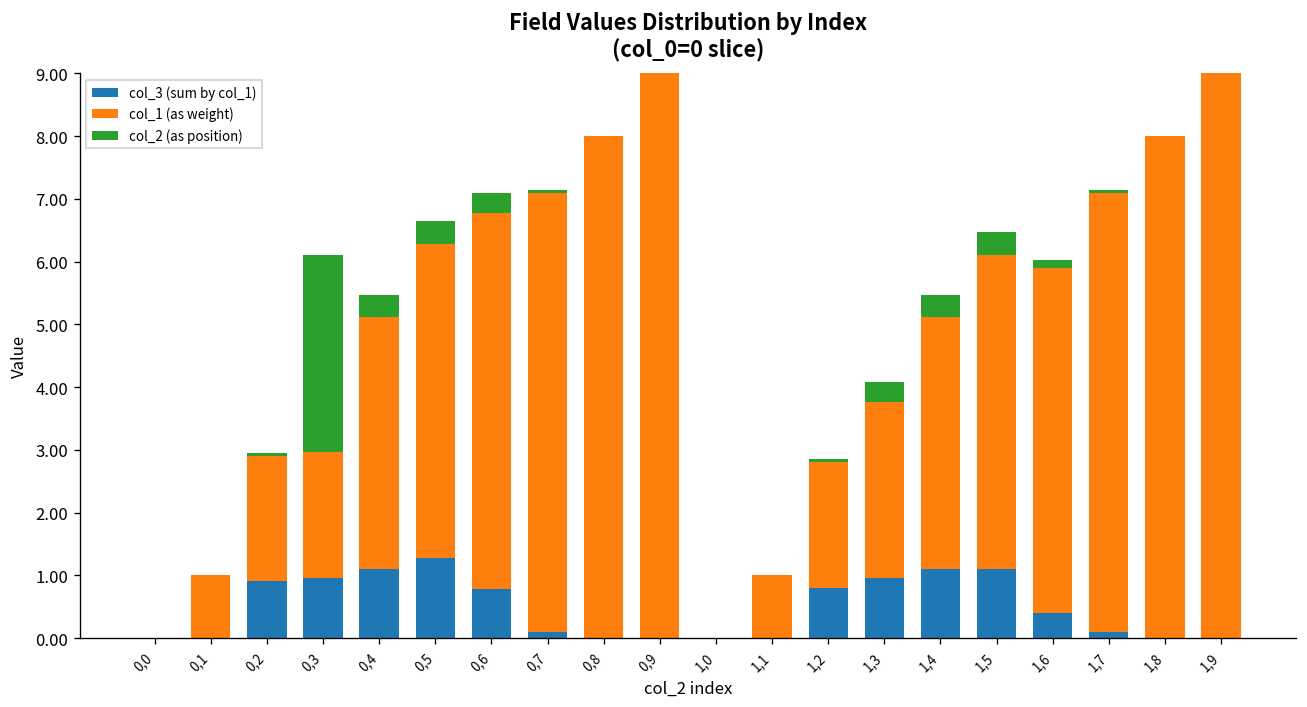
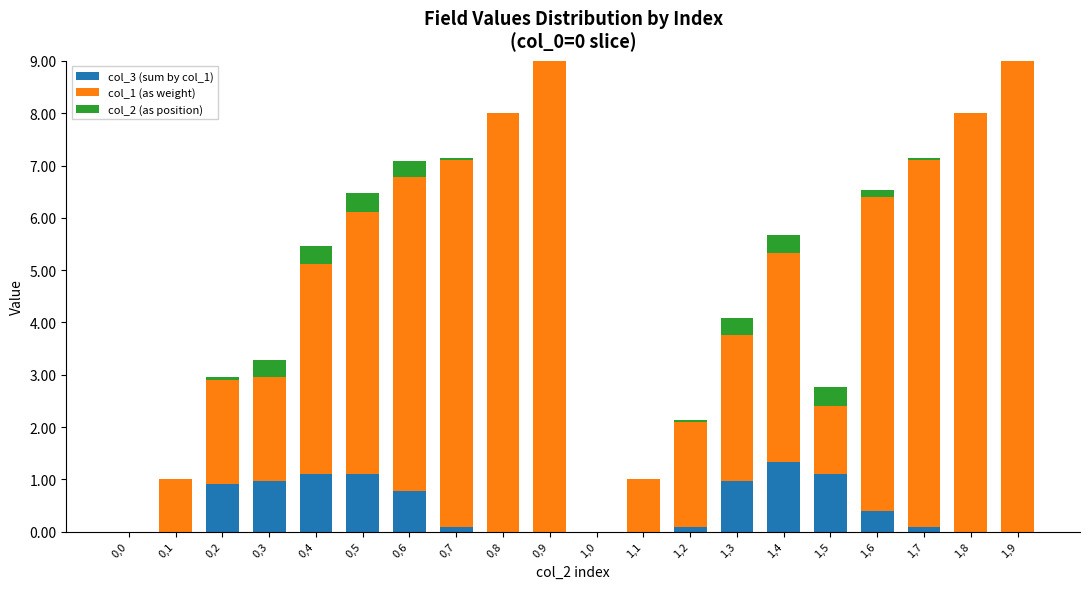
col_2 (as position), 0,3: 3.1 -> 0.3
col_3 (sum by col_1), 0,5: 1.3 -> 1.1
col_3 (sum by col_1), 1,2: 0.8 -> 0.1
col_3 (sum by col_1), 1,4: 1.1 -> 1.3
col_1 (as weight), 1,5: 5.0 -> 1.3
col_1 (as weight), 1,6: 5.5 -> 6.0
